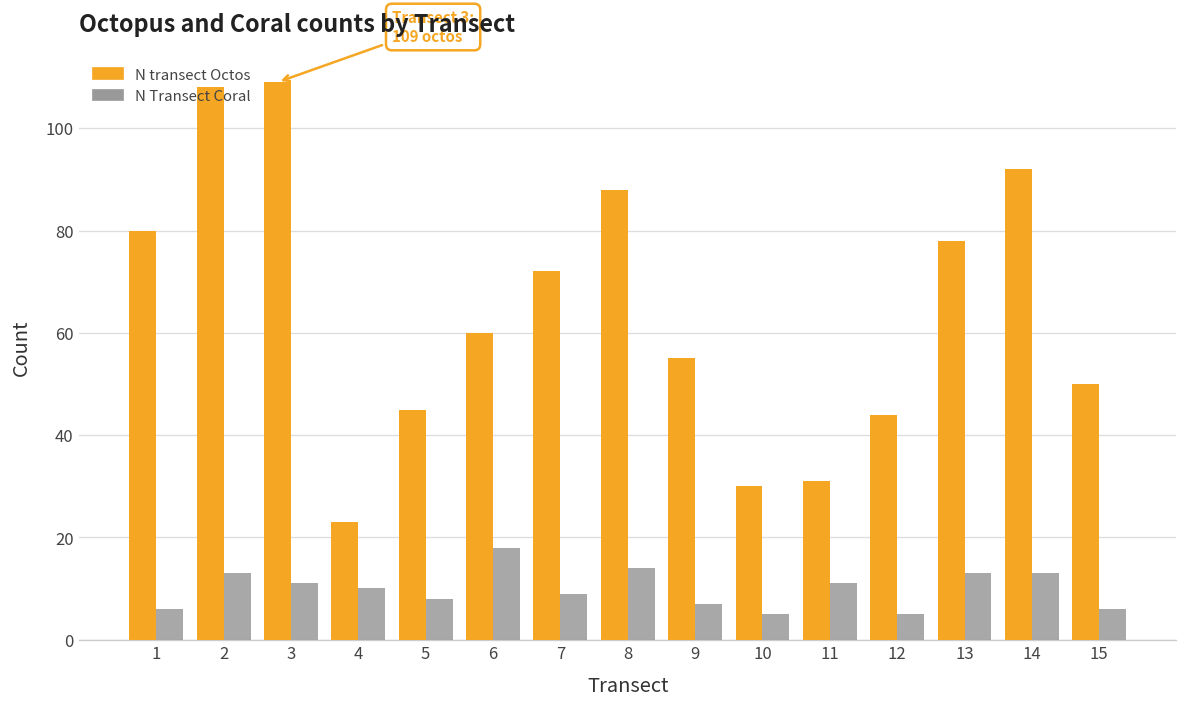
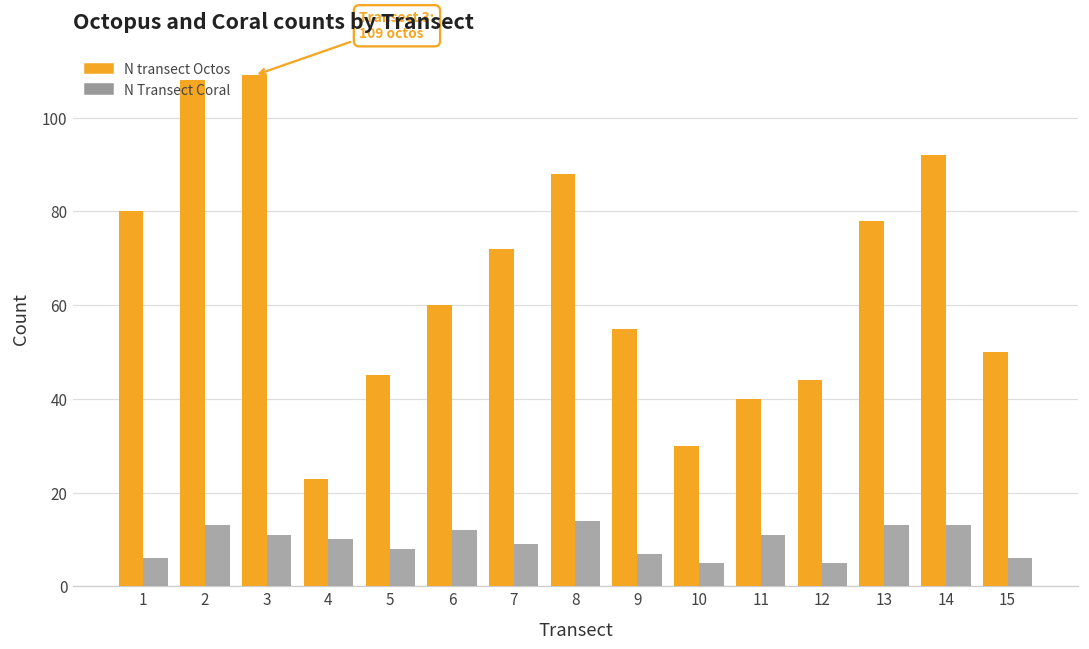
N Transect Coral, 6: 18 -> 12
N transect Octos, 11: 31 -> 40
